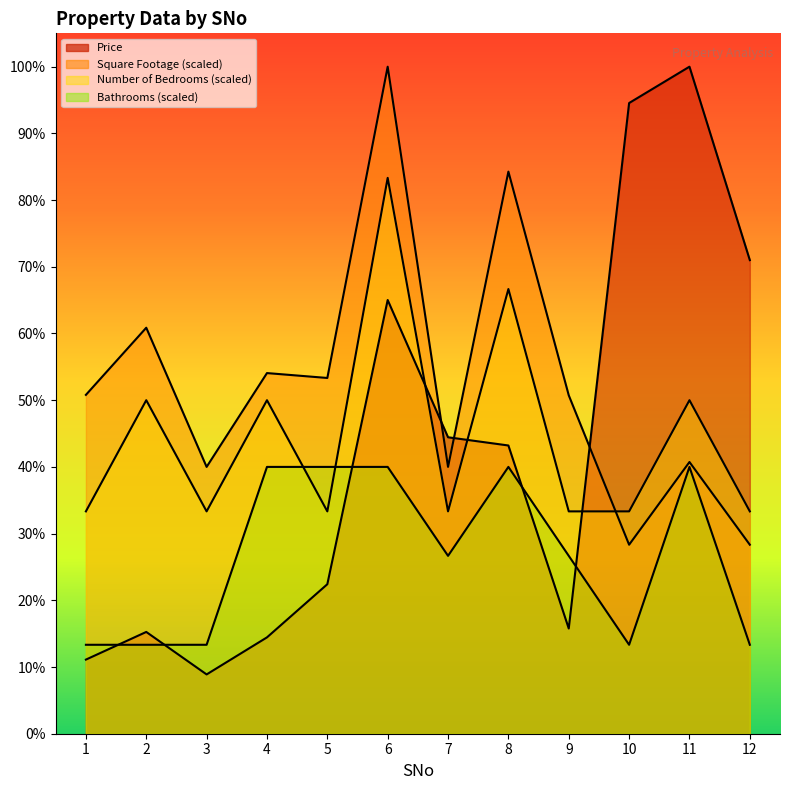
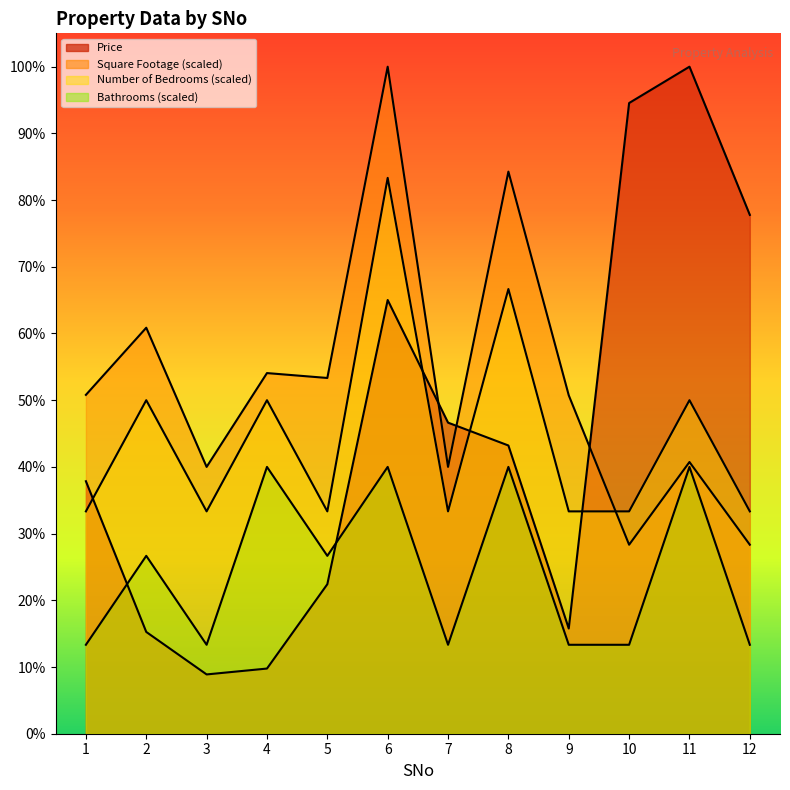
Price, 1: 11% -> 38%
Bathrooms (scaled), 2: 13% -> 27%
Price, 4: 14% -> 10%
Bathrooms (scaled), 5: 40% -> 27%
Price, 7: 44% -> 47%
Bathrooms (scaled), 7: 27% -> 13%
Bathrooms (scaled), 9: 27% -> 13%
Price, 12: 71% -> 78%
